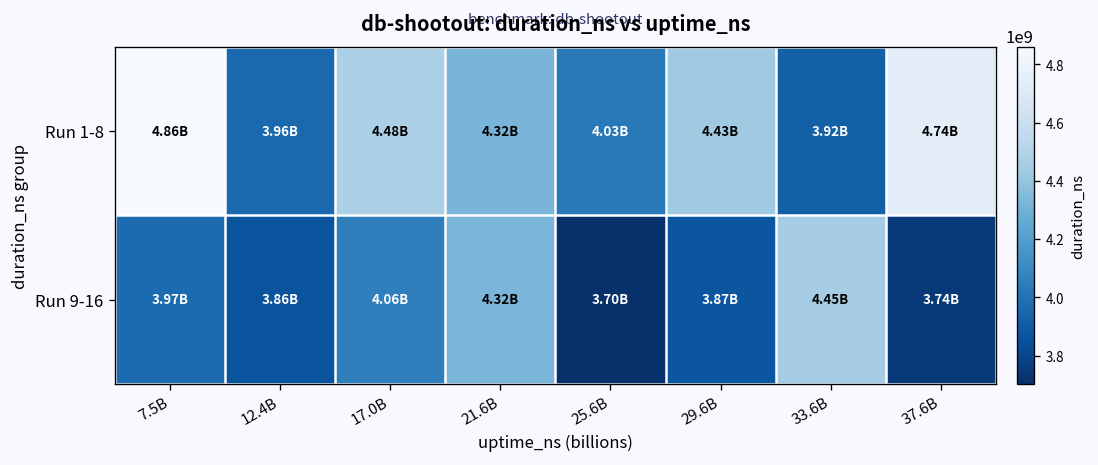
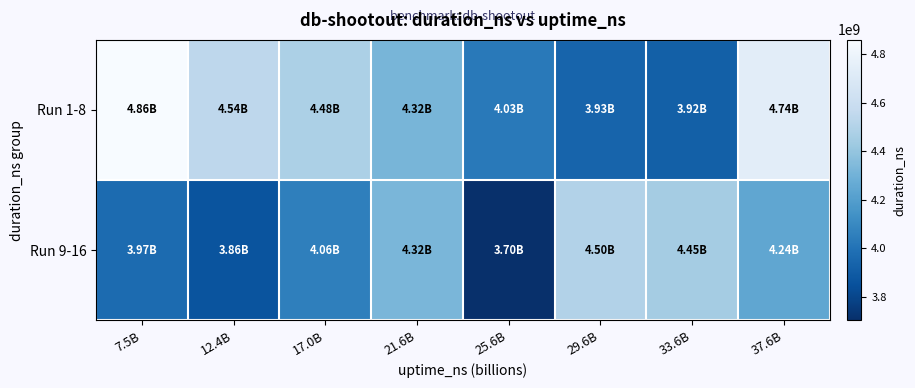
Run 1-8, 12.4B: 3.96B -> 4.54B
Run 1-8, 29.6B: 4.43B -> 3.93B
Run 9-16, 29.6B: 3.87B -> 4.50B
Run 9-16, 37.6B: 3.74B -> 4.24B
